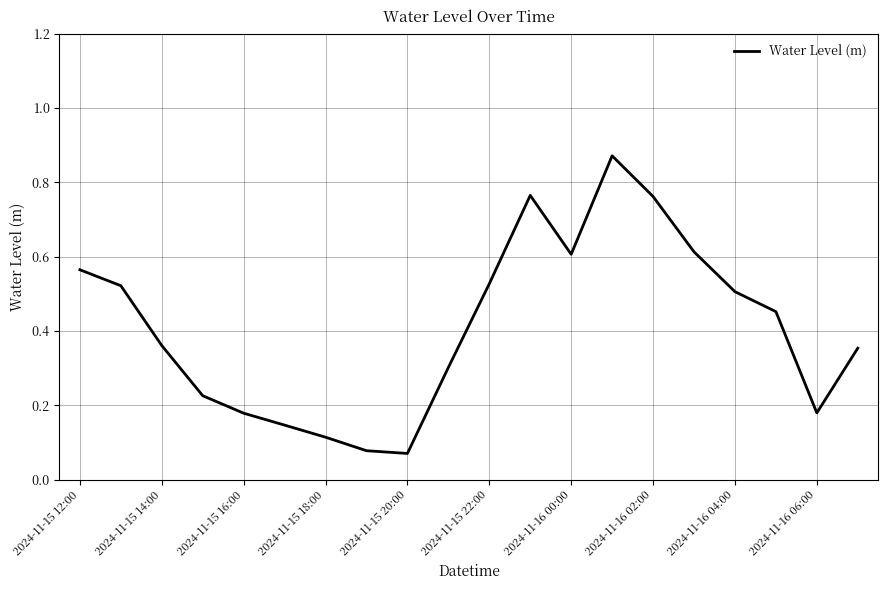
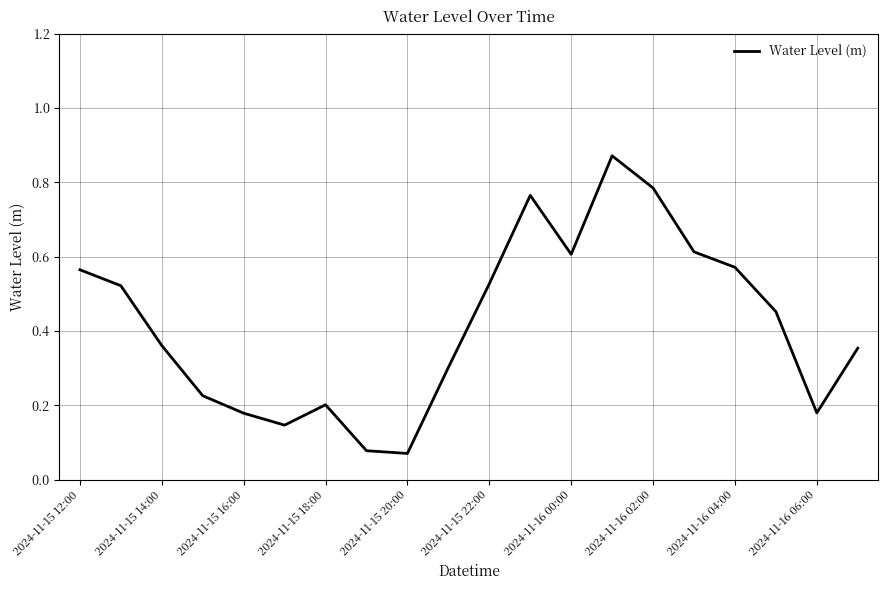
2024-11-15 18:00: 0.11 -> 0.20
2024-11-16 02:00: 0.76 -> 0.78
2024-11-16 04:00: 0.51 -> 0.57
